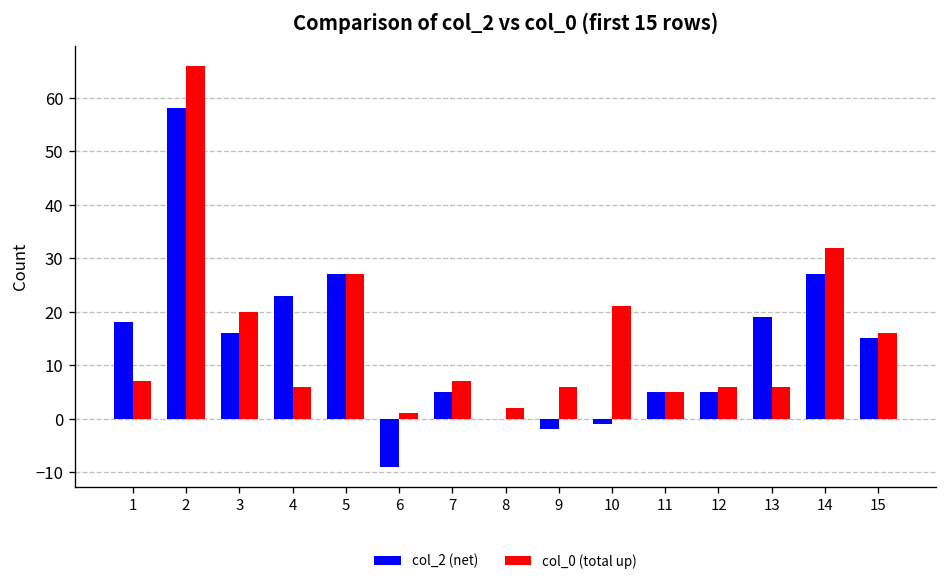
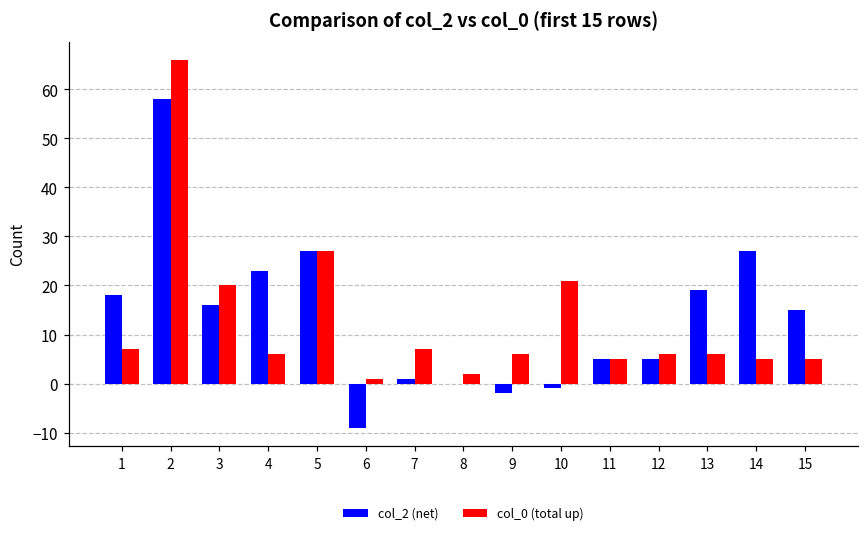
col_2 (net), 7: 5 -> 1
col_0 (total up), 14: 32 -> 5
col_0 (total up), 15: 16 -> 5
